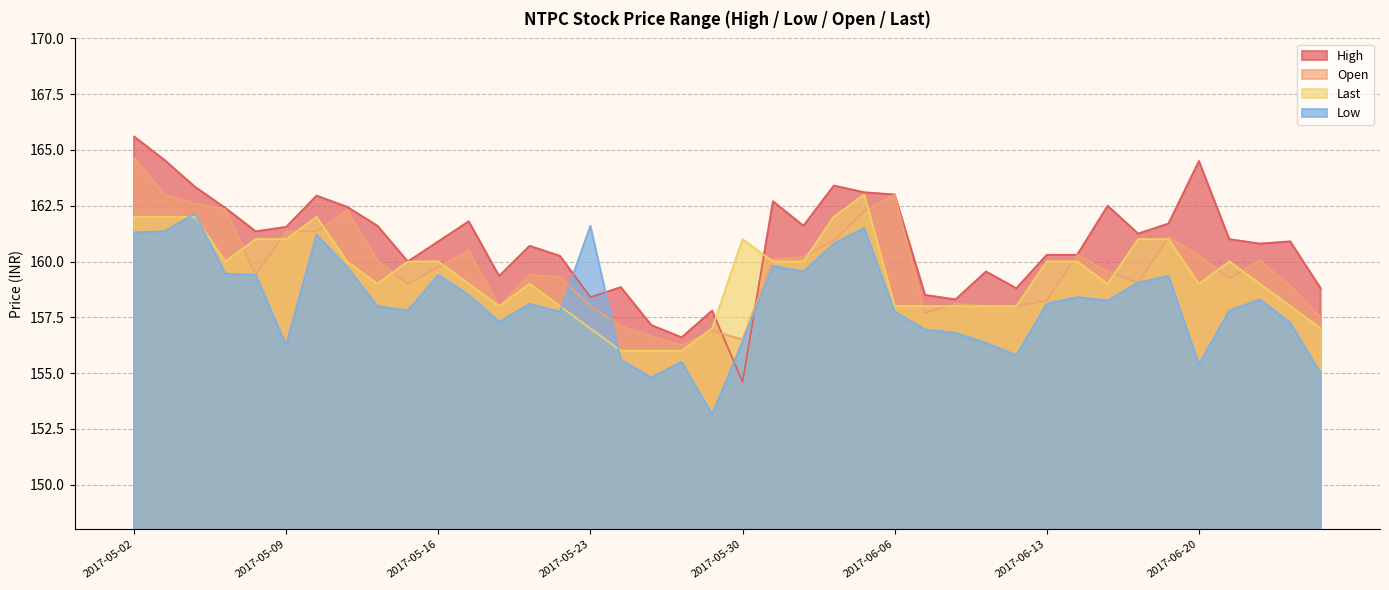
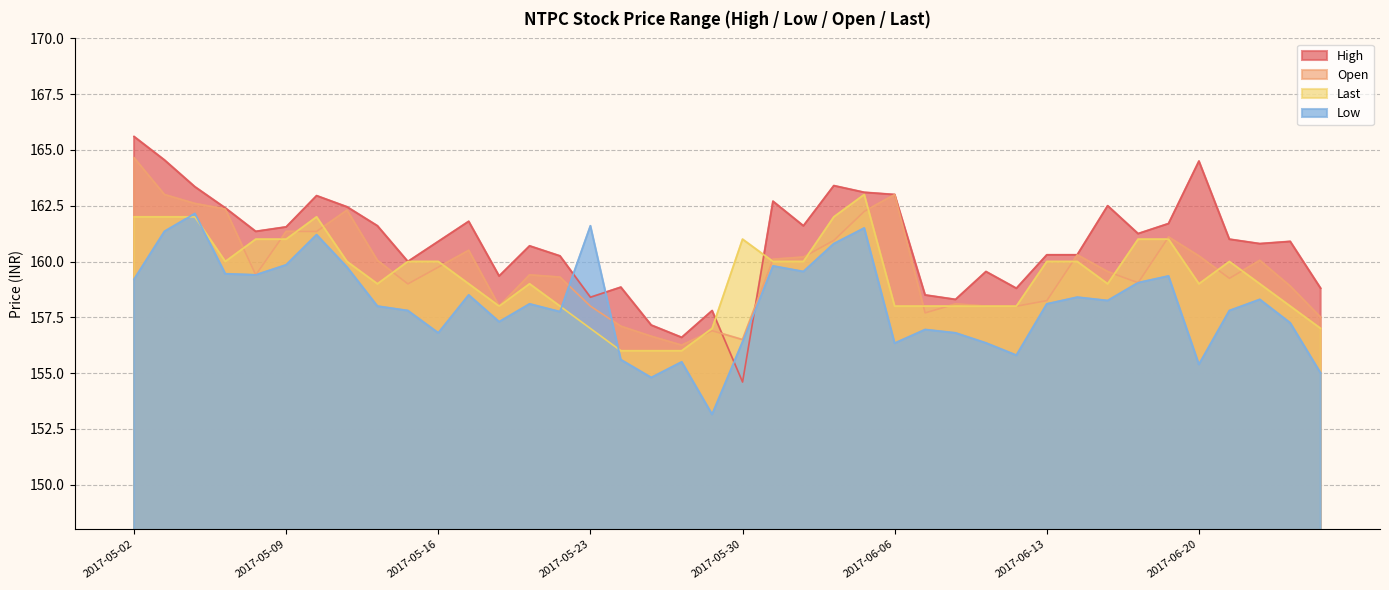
Low, 2017-05-02: 161.3 -> 159.2
Low, 2017-05-09: 156.3 -> 159.9
Low, 2017-05-16: 159.4 -> 156.8
Low, 2017-06-06: 157.8 -> 156.3
